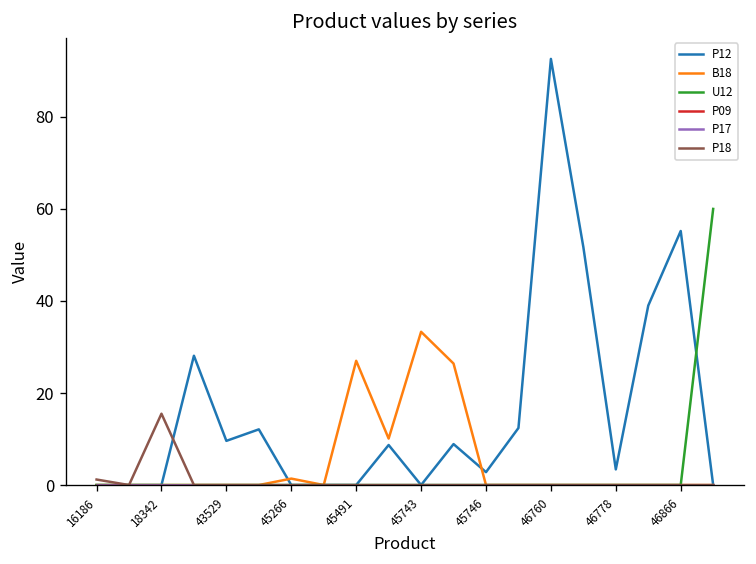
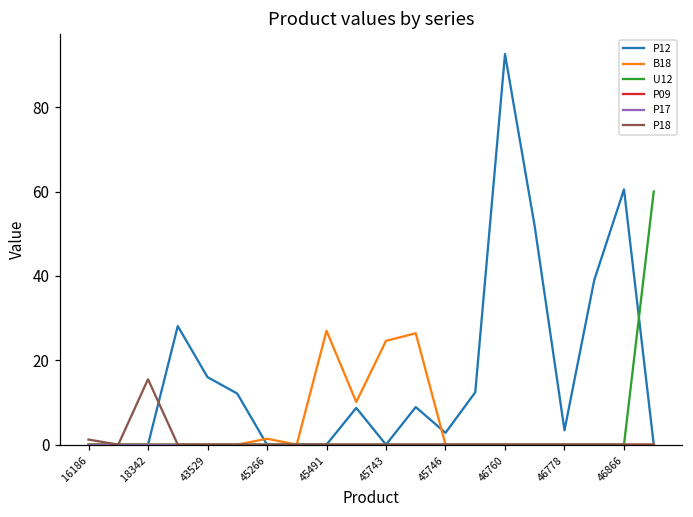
P12, 43529: 10 -> 16
B18, 45743: 33 -> 25
P12, 46866: 55 -> 61
